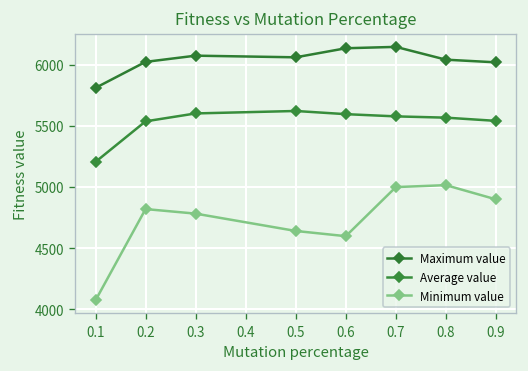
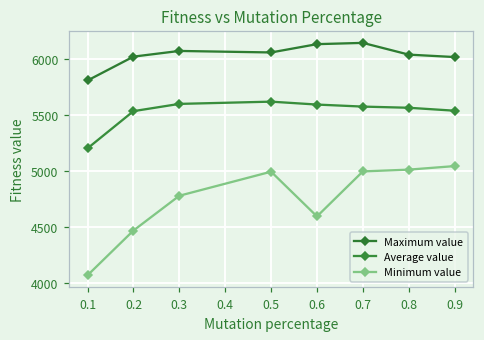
Minimum value, 0.2: 4820 -> 4470
Minimum value, 0.5: 4640 -> 5000
Minimum value, 0.9: 4900 -> 5050
